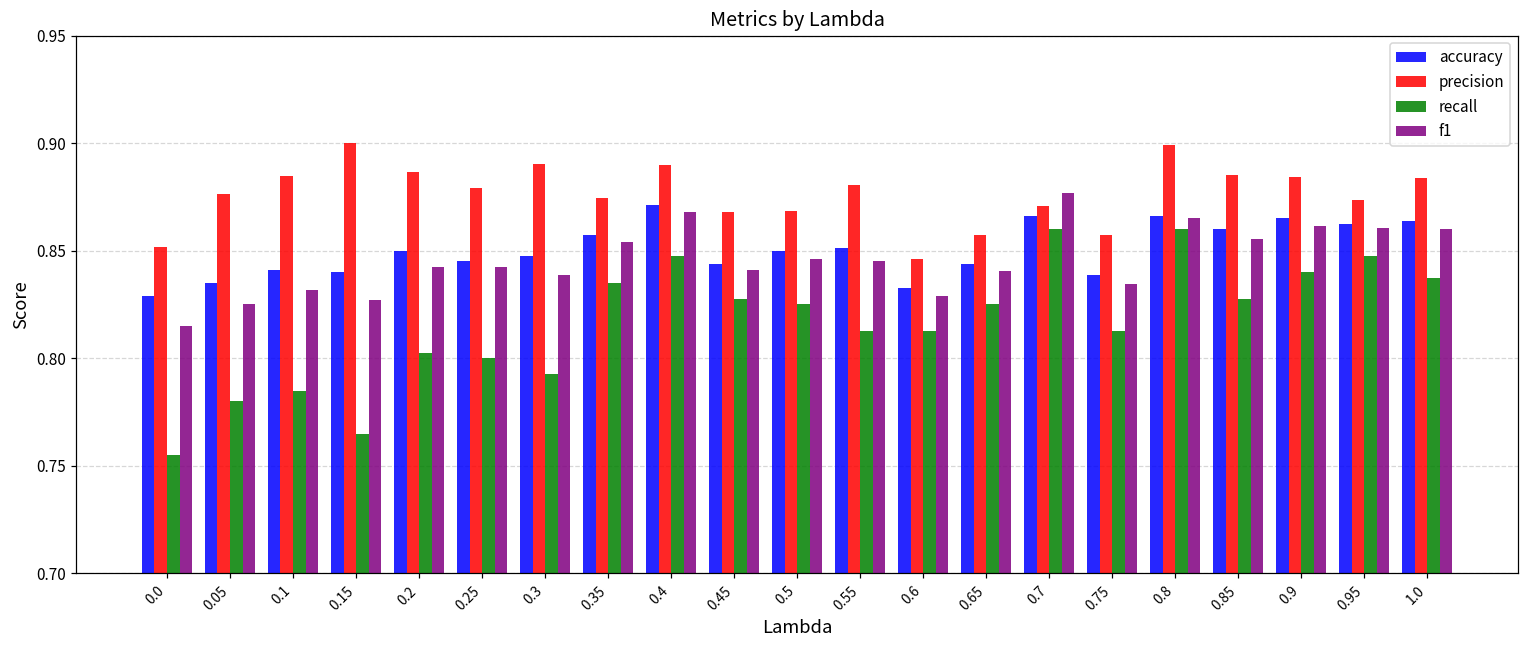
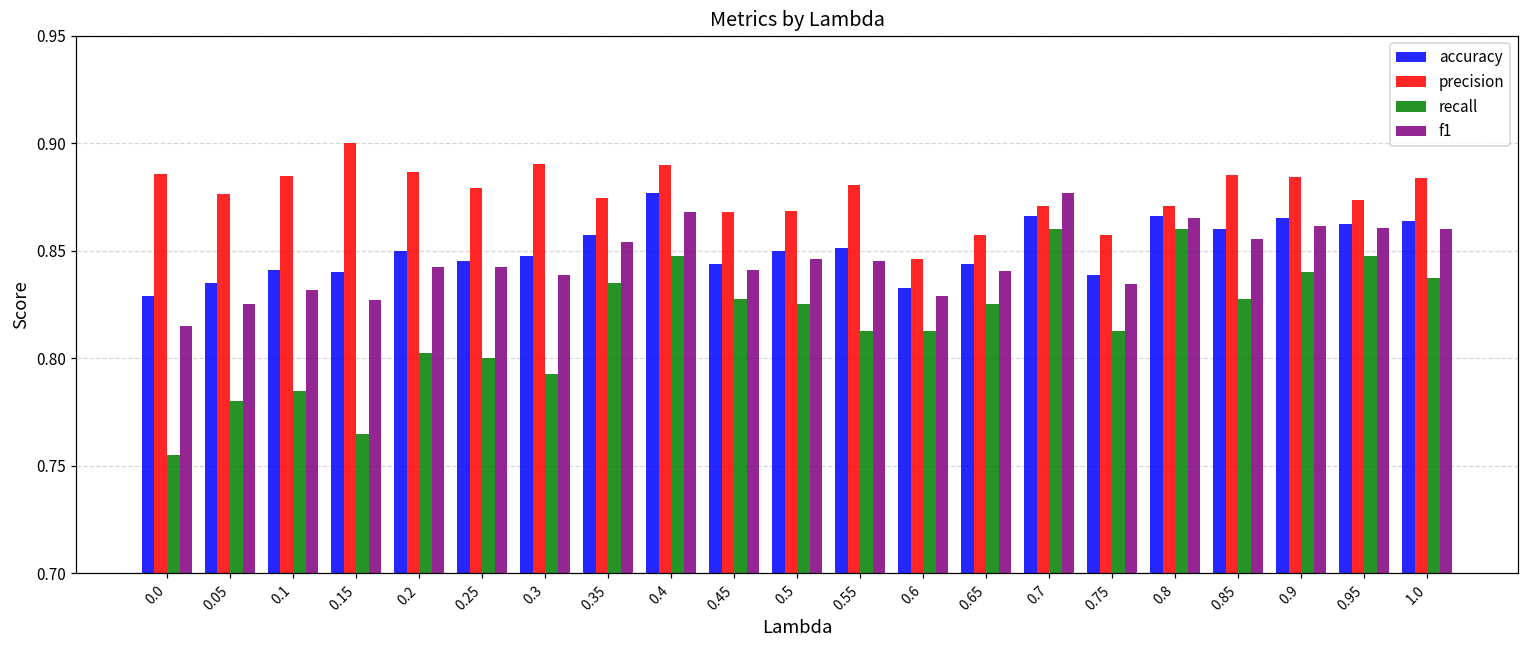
precision, 0.0: 0.852 -> 0.886
accuracy, 0.4: 0.871 -> 0.877
precision, 0.8: 0.899 -> 0.871
